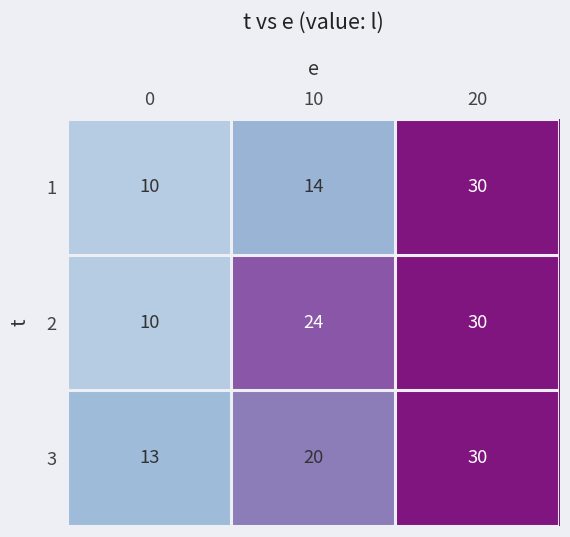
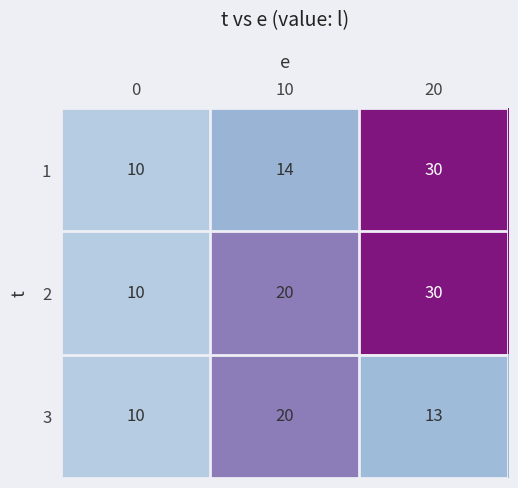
2, 10: 24 -> 20
3, 0: 13 -> 10
3, 20: 30 -> 13
